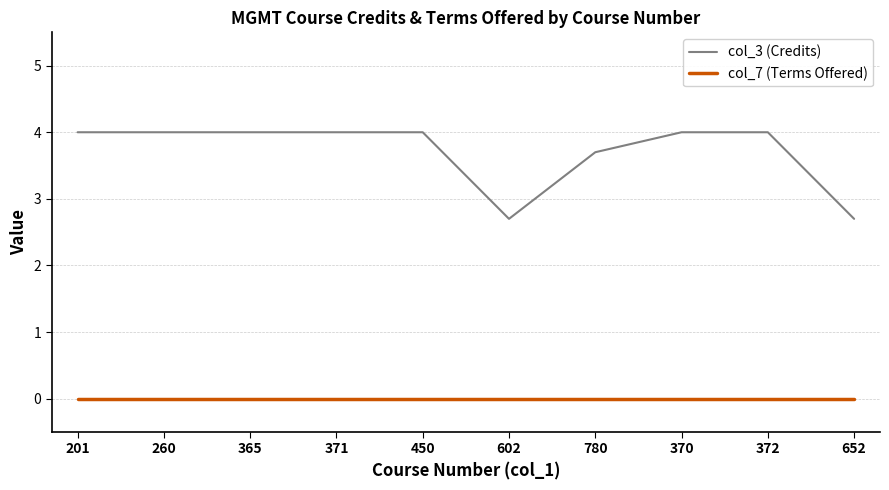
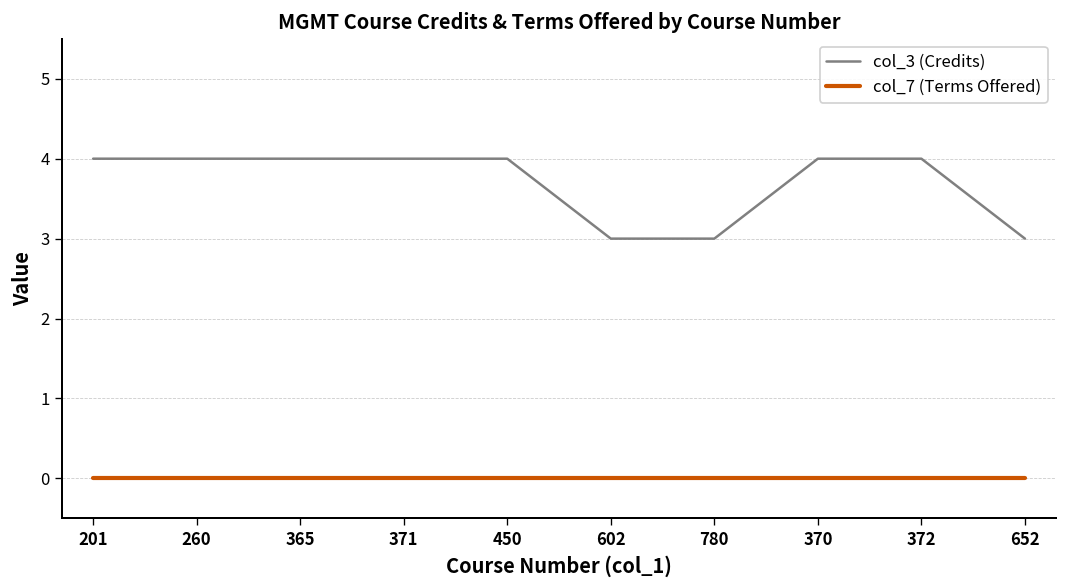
col_3 (Credits), 602: 2.7 -> 3.0
col_3 (Credits), 780: 3.7 -> 3.0
col_3 (Credits), 652: 2.7 -> 3.0
